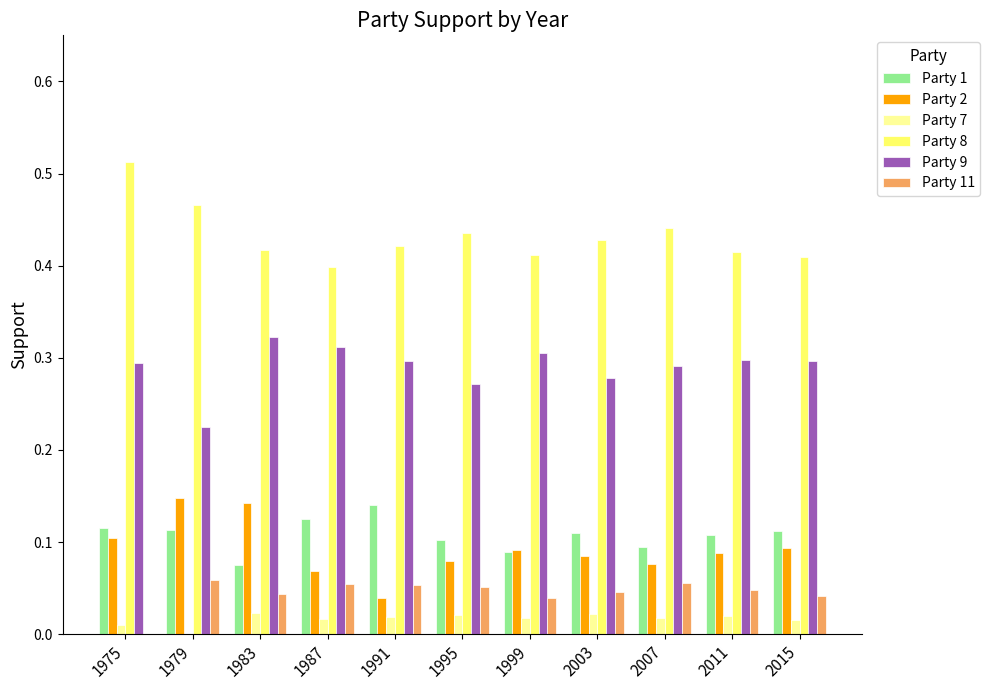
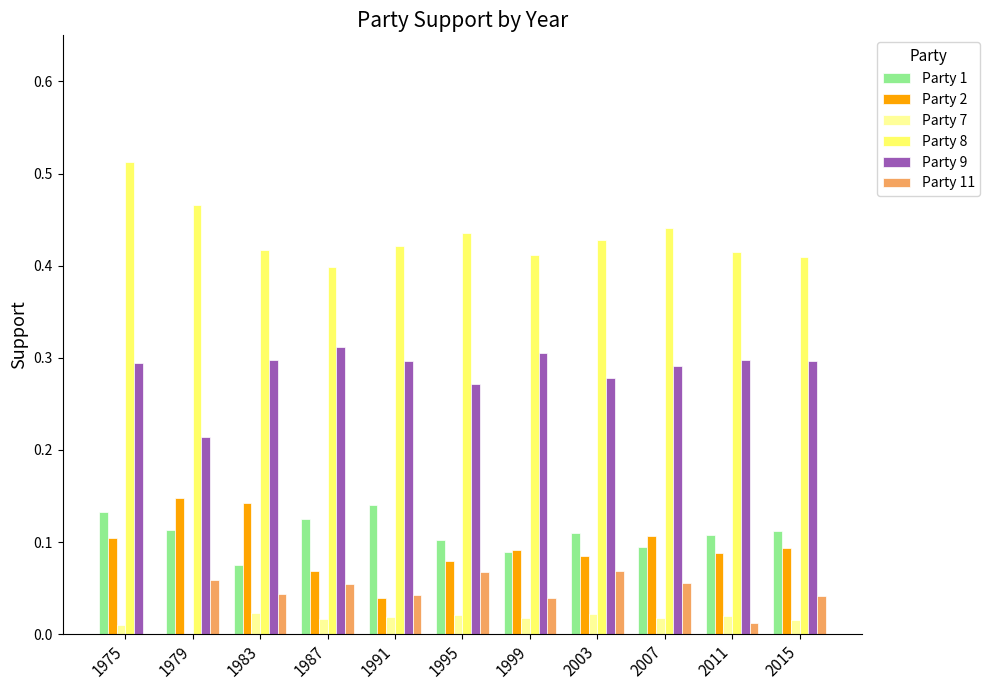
Party 1, 1975: 0.12 -> 0.13
Party 9, 1979: 0.23 -> 0.21
Party 9, 1983: 0.32 -> 0.30
Party 11, 1991: 0.05 -> 0.04
Party 11, 1995: 0.05 -> 0.07
Party 11, 2003: 0.05 -> 0.07
Party 2, 2007: 0.08 -> 0.11
Party 11, 2011: 0.05 -> 0.01
